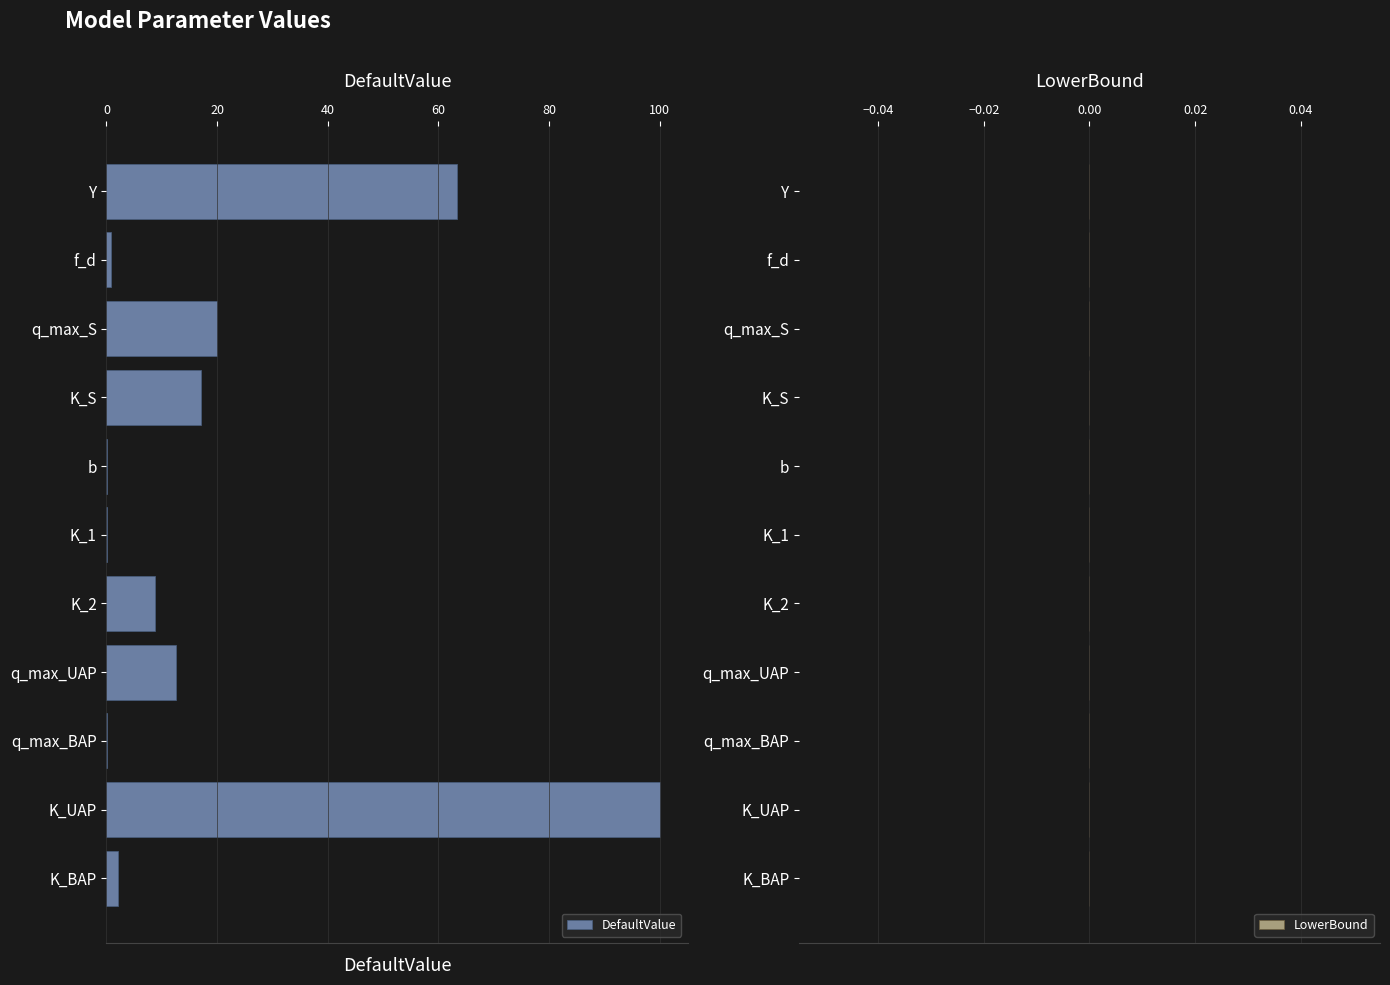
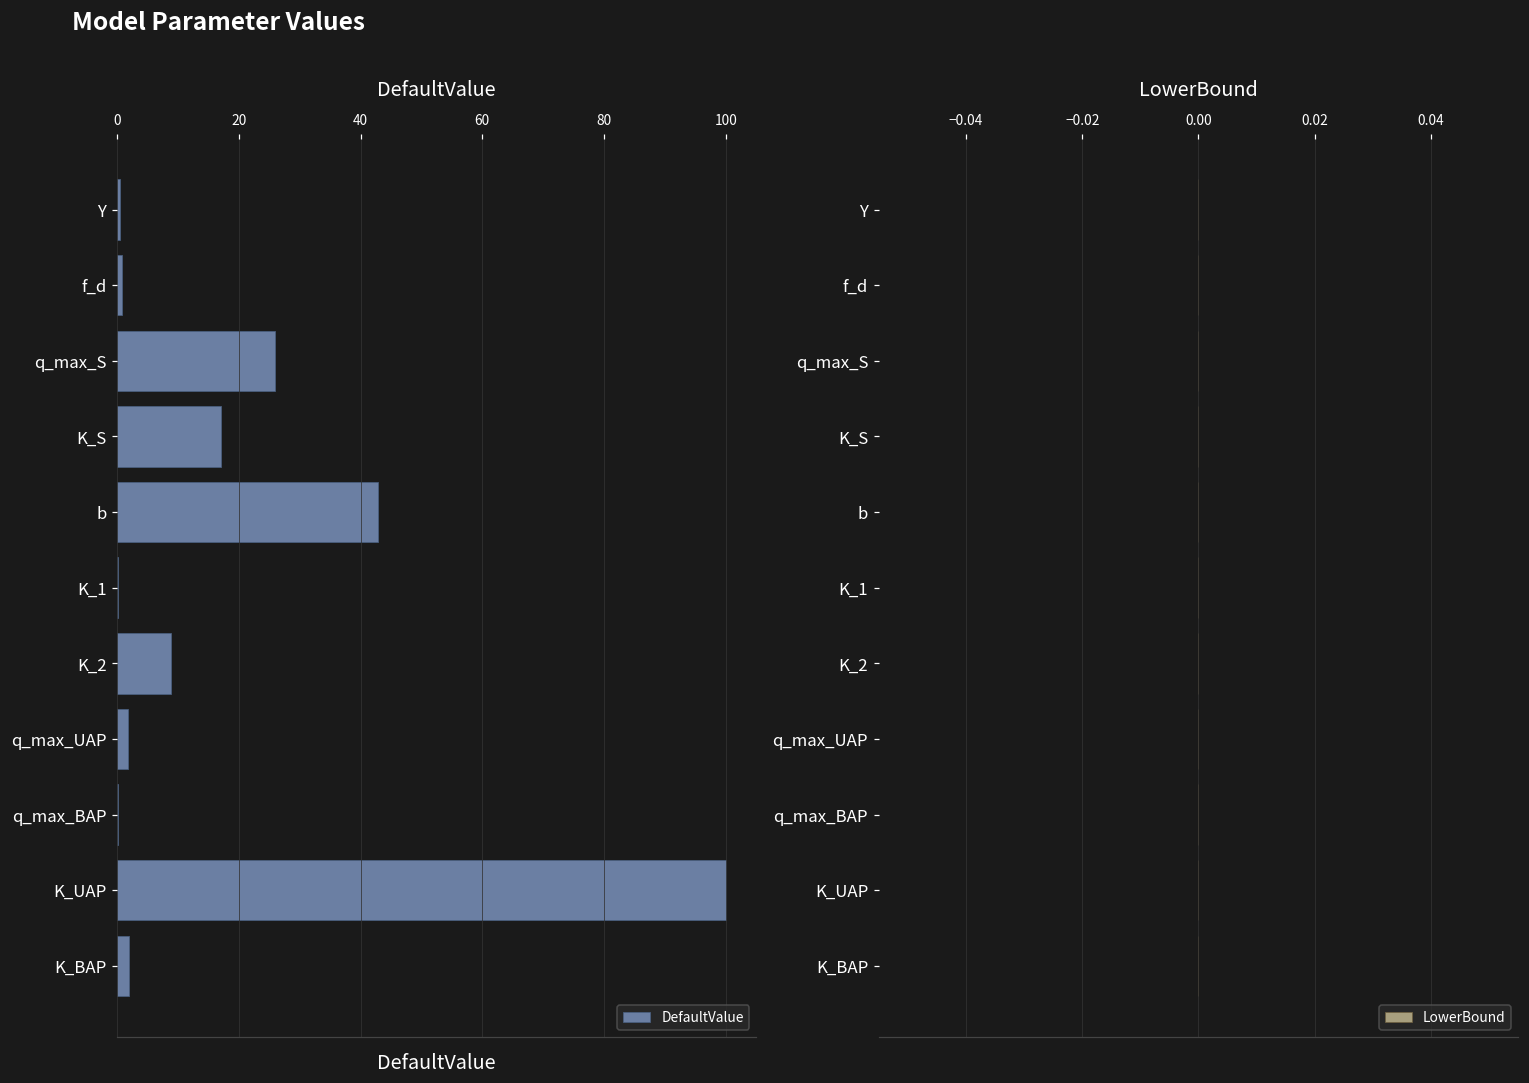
DefaultValue, Y: 63 -> 0
DefaultValue, q_max_S: 20 -> 26
DefaultValue, b: 0 -> 43
DefaultValue, q_max_UAP: 13 -> 2
